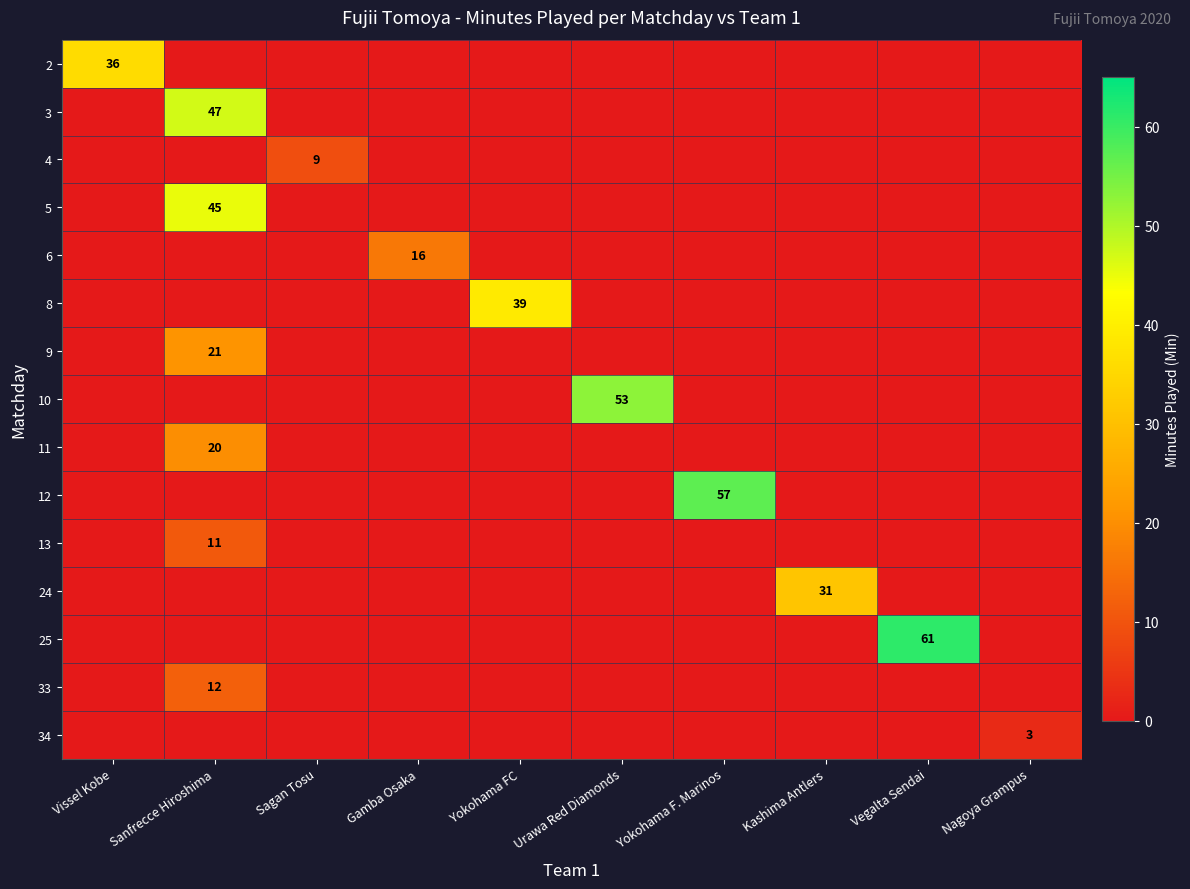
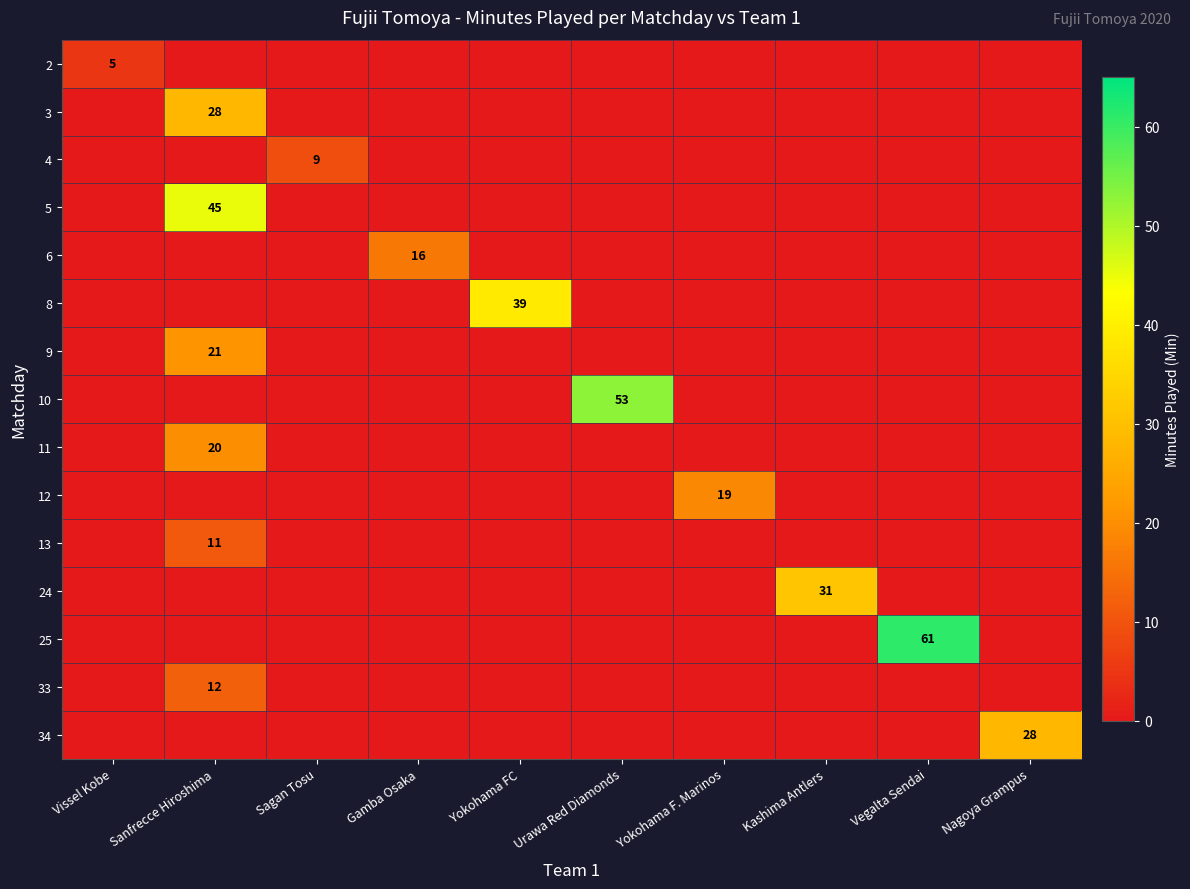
2, Vissel Kobe: 36 -> 5
3, Sanfrecce Hiroshima: 47 -> 28
12, Yokohama F. Marinos: 57 -> 19
34, Nagoya Grampus: 3 -> 28
